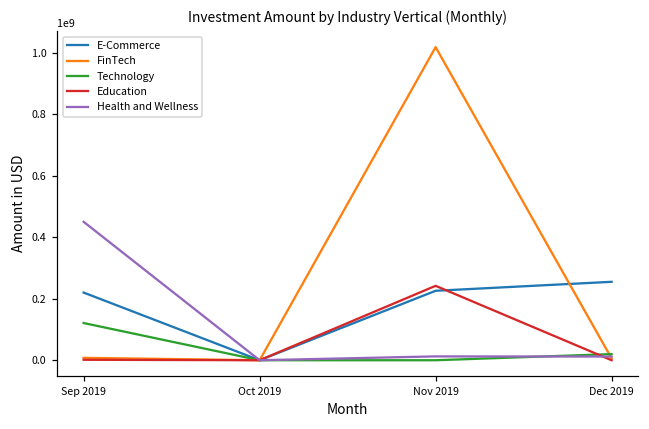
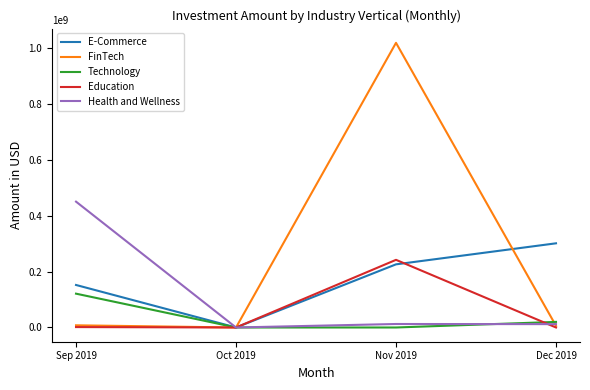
E-Commerce, Sep 2019: 220000000 -> 150000000
E-Commerce, Dec 2019: 250000000 -> 300000000
